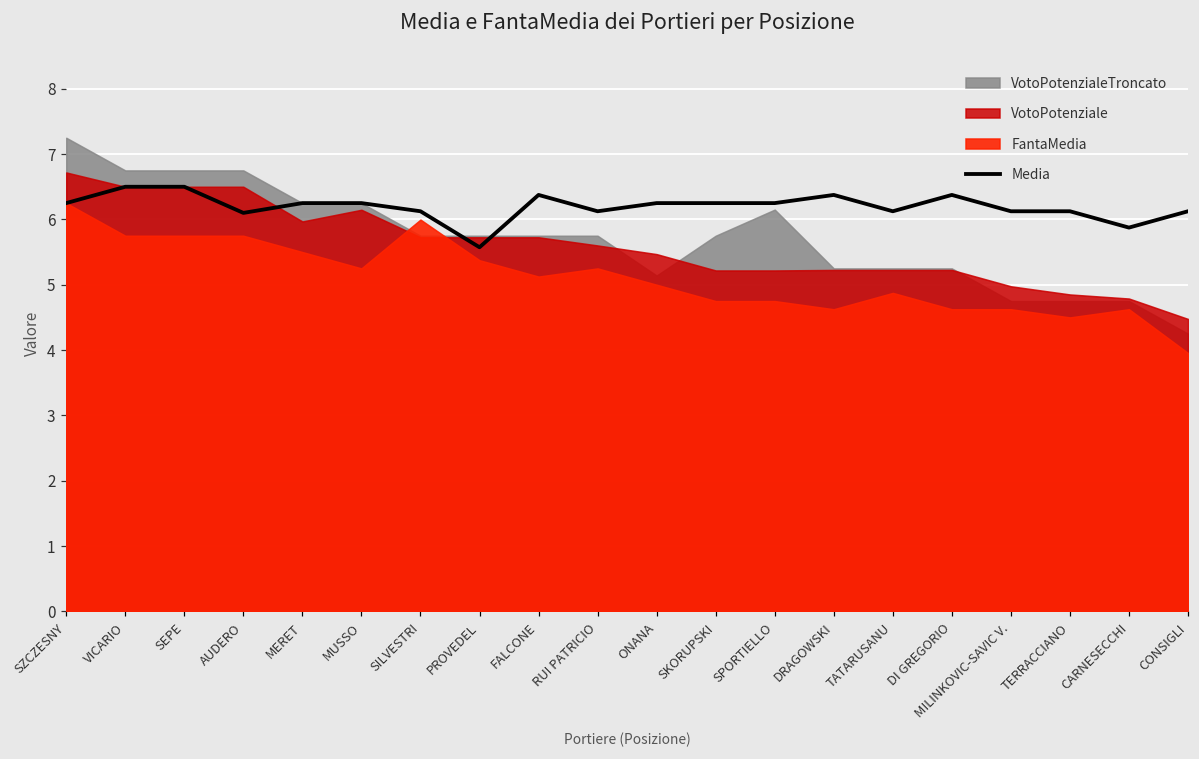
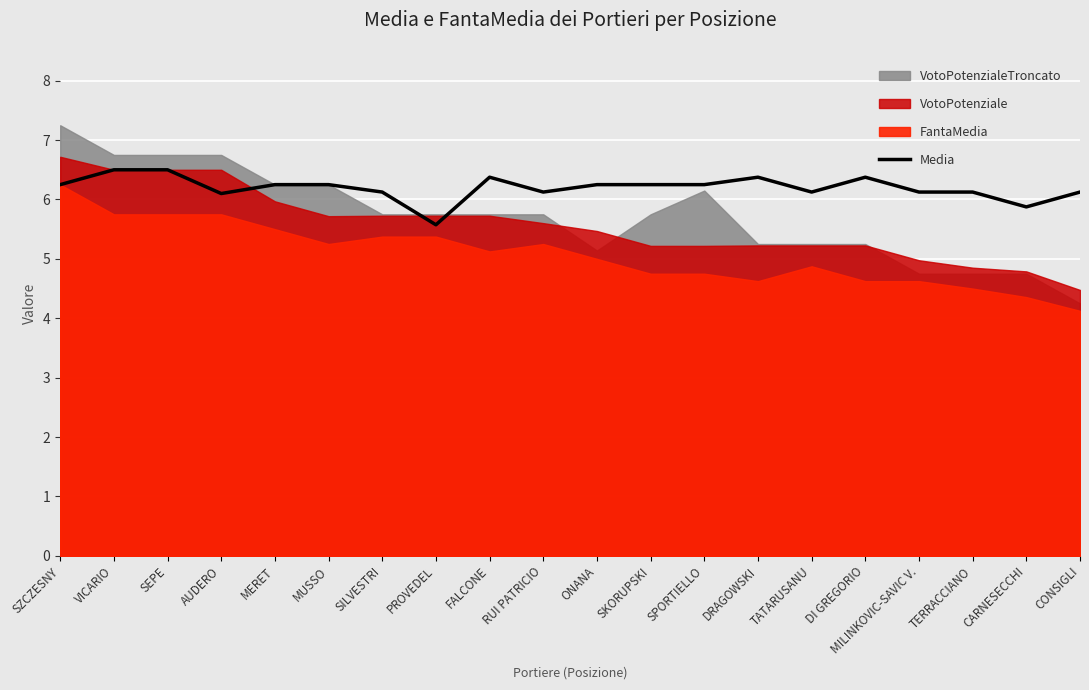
VotoPotenziale, MUSSO: 6.1 -> 5.7
FantaMedia, SILVESTRI: 6.0 -> 5.4
FantaMedia, CARNESECCHI: 4.6 -> 4.4
FantaMedia, CONSIGLI: 4.0 -> 4.1
